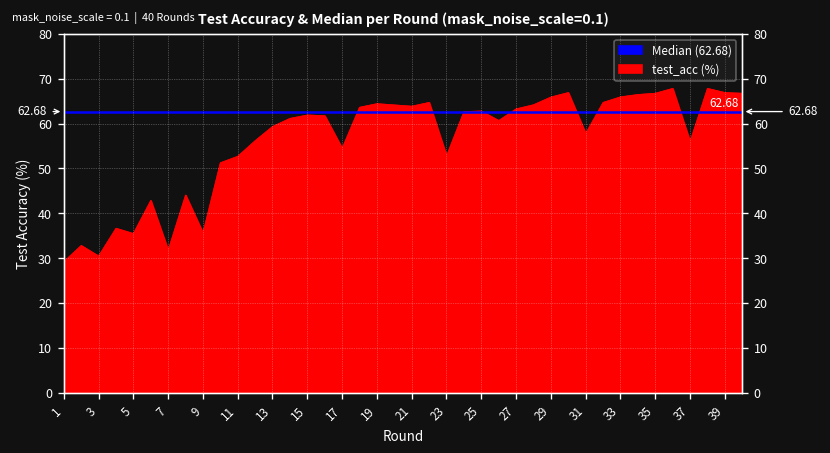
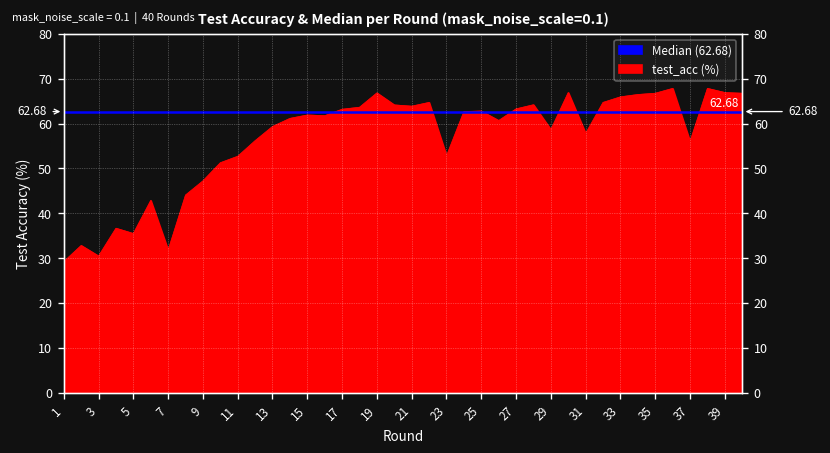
9: 36 -> 47
17: 55 -> 63
19: 64 -> 67
29: 66 -> 59
